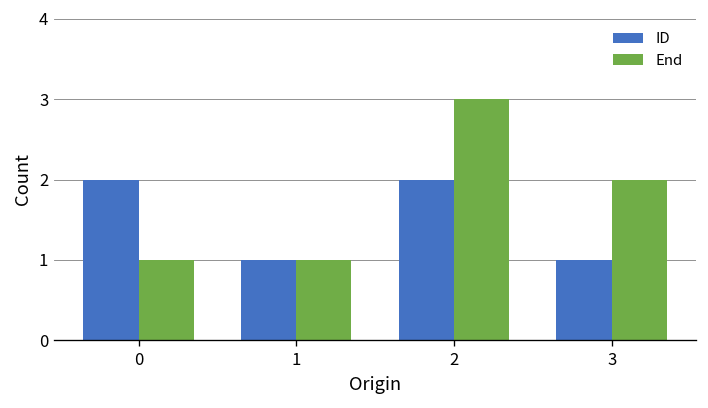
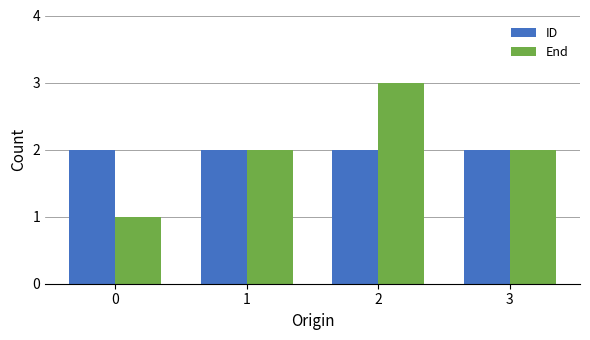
ID, 1: 1 -> 2
End, 1: 1 -> 2
ID, 3: 1 -> 2
